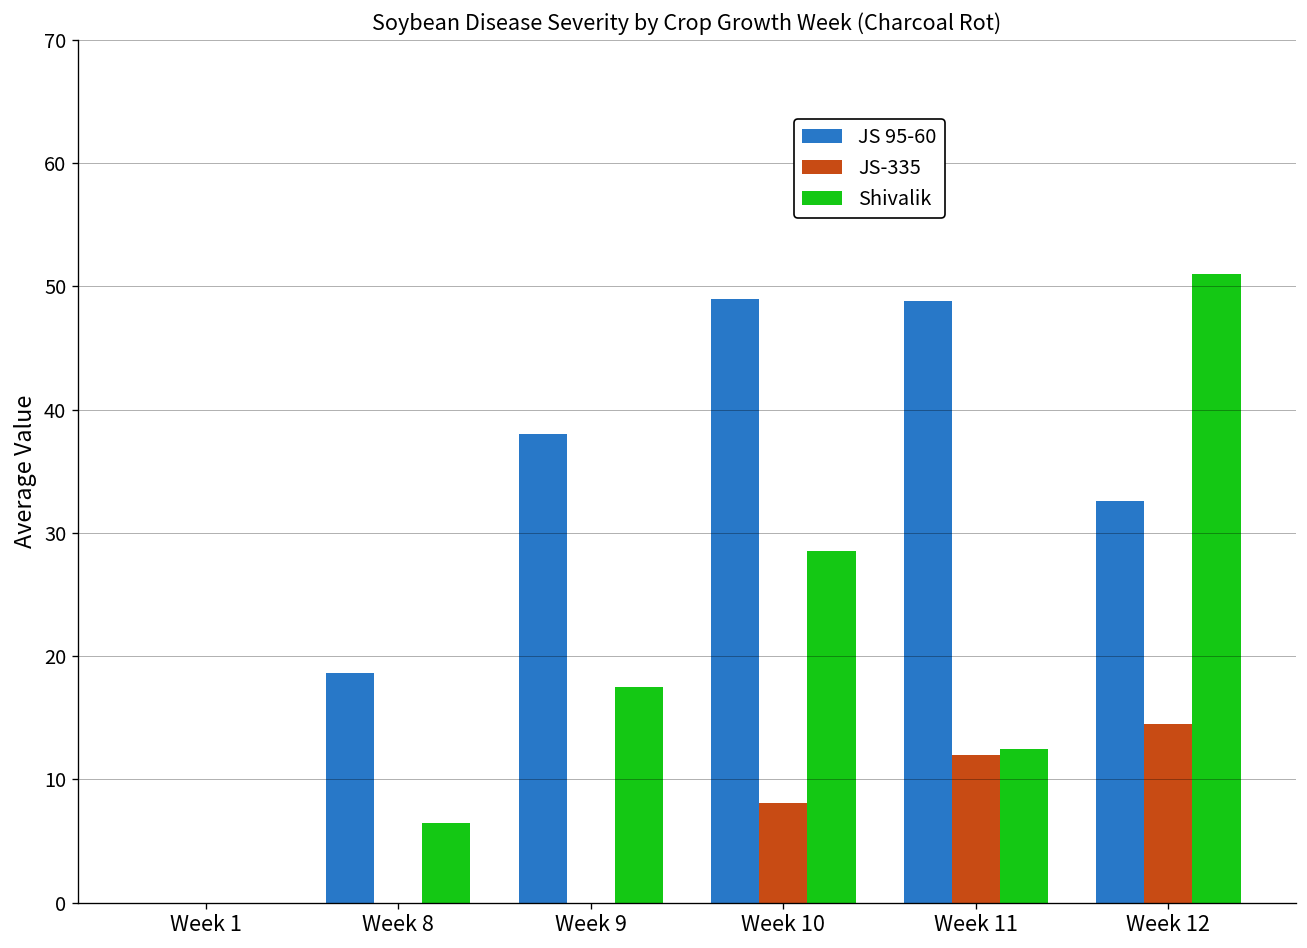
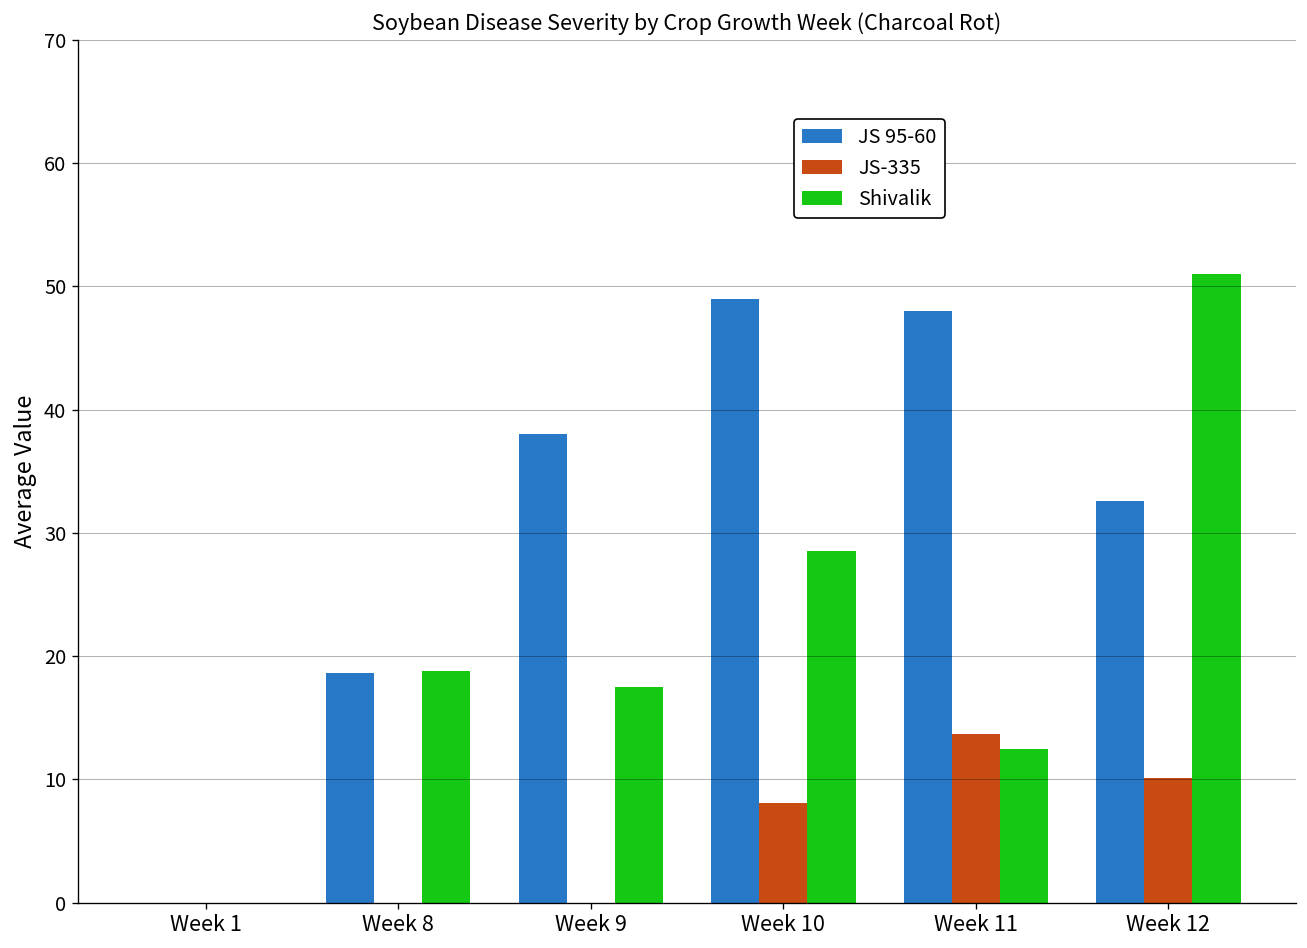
Shivalik, Week 8: 6.5 -> 18.8
JS 95-60, Week 11: 48.8 -> 48.0
JS-335, Week 11: 12.0 -> 13.7
JS-335, Week 12: 14.5 -> 10.1
